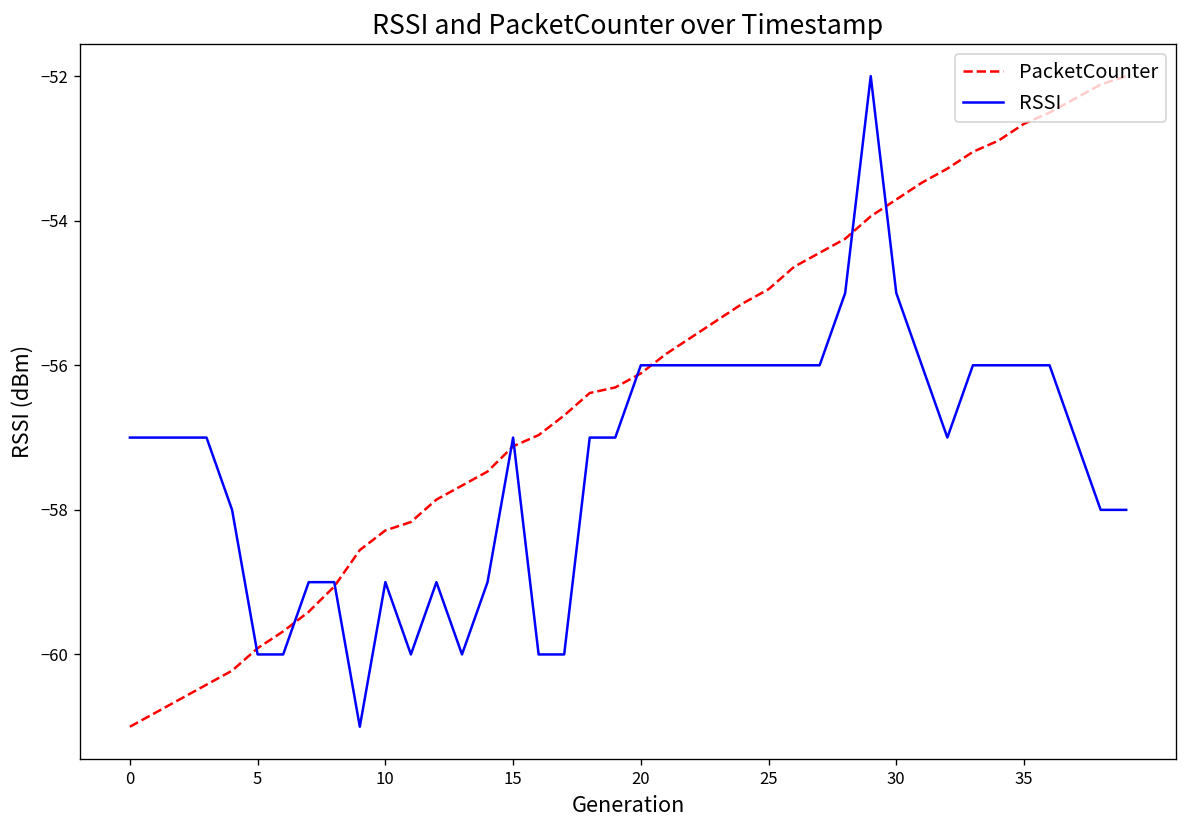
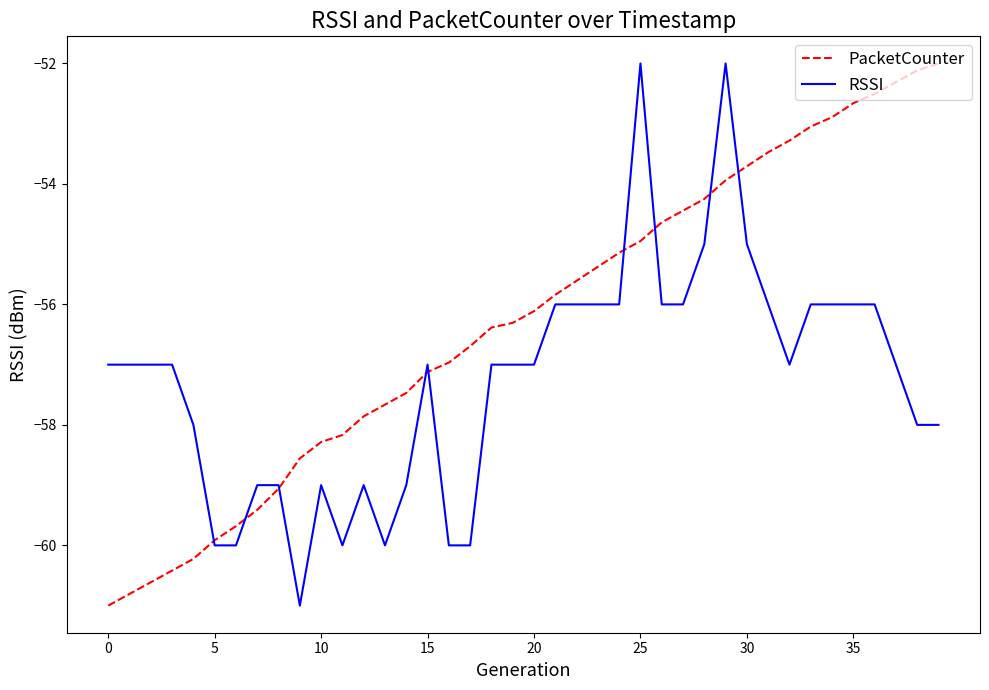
RSSI, 20: -56 -> -57
RSSI, 25: -56 -> -52
